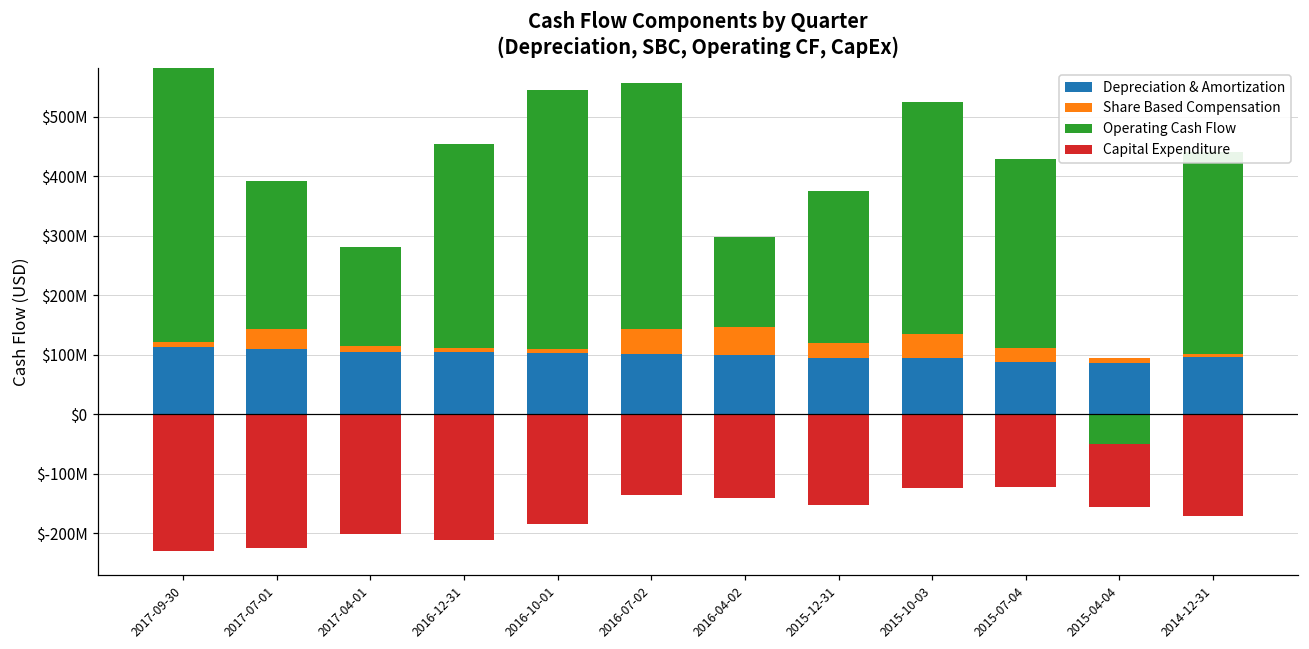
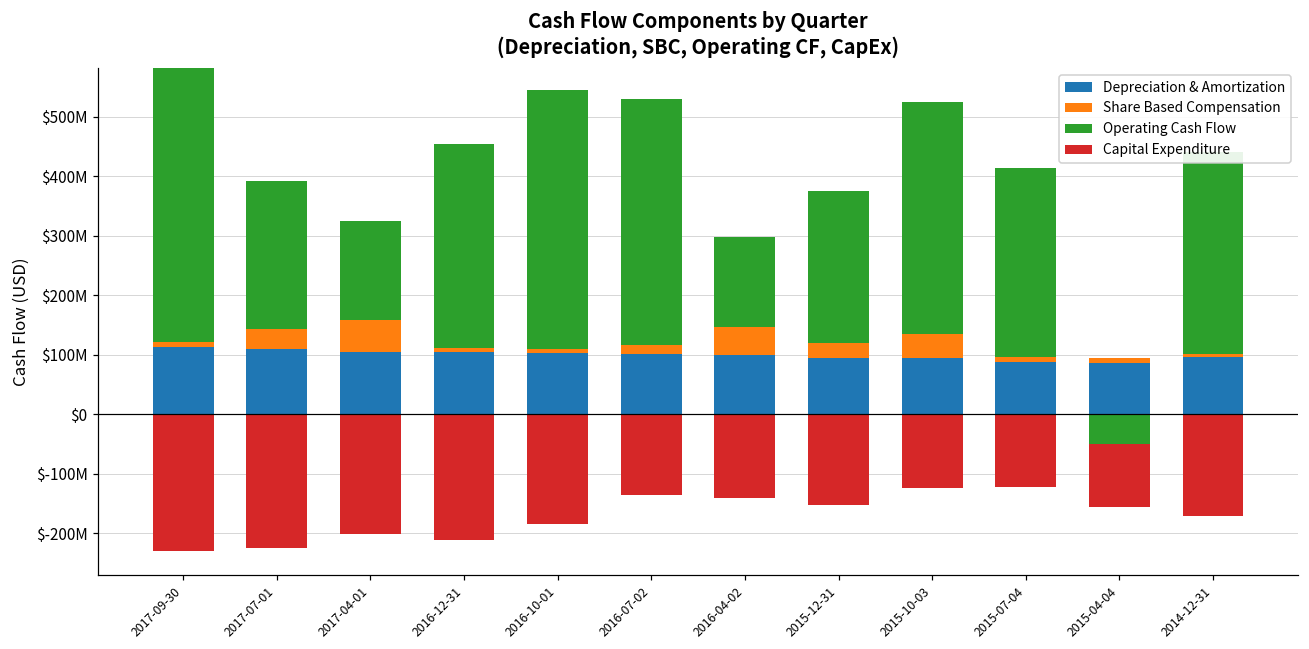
Share Based Compensation, 2017-04-01: $10000000 -> $50000000
Share Based Compensation, 2016-07-02: $40000000 -> $10000000
Share Based Compensation, 2015-07-04: $20000000 -> $10000000
